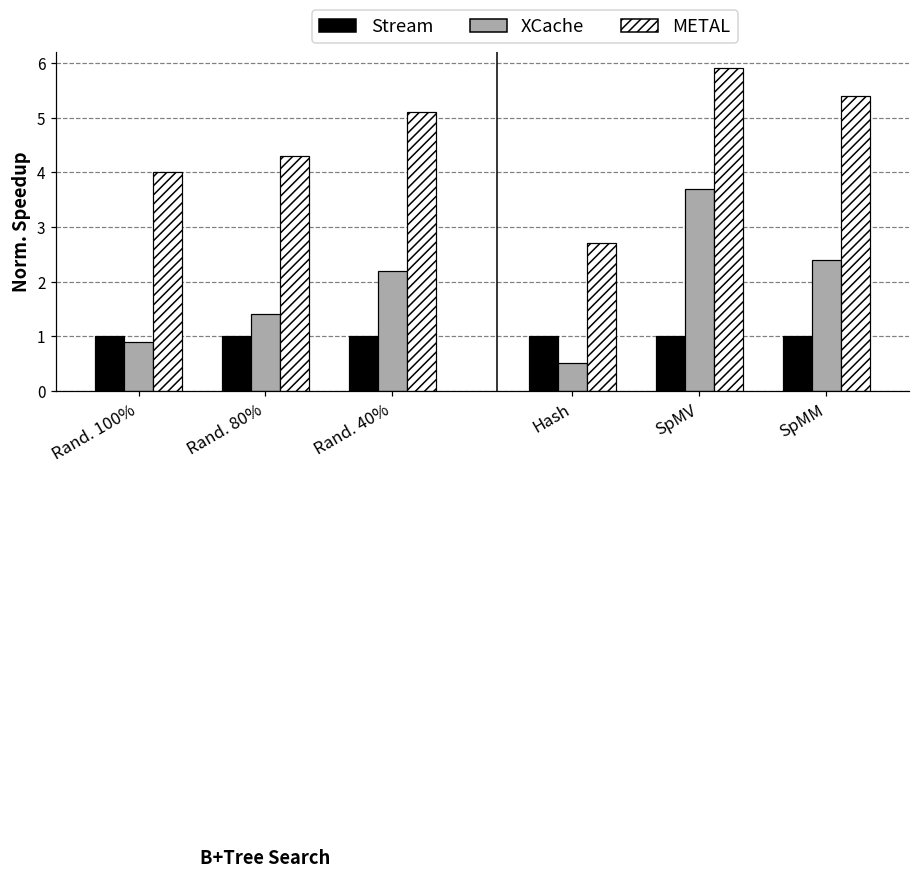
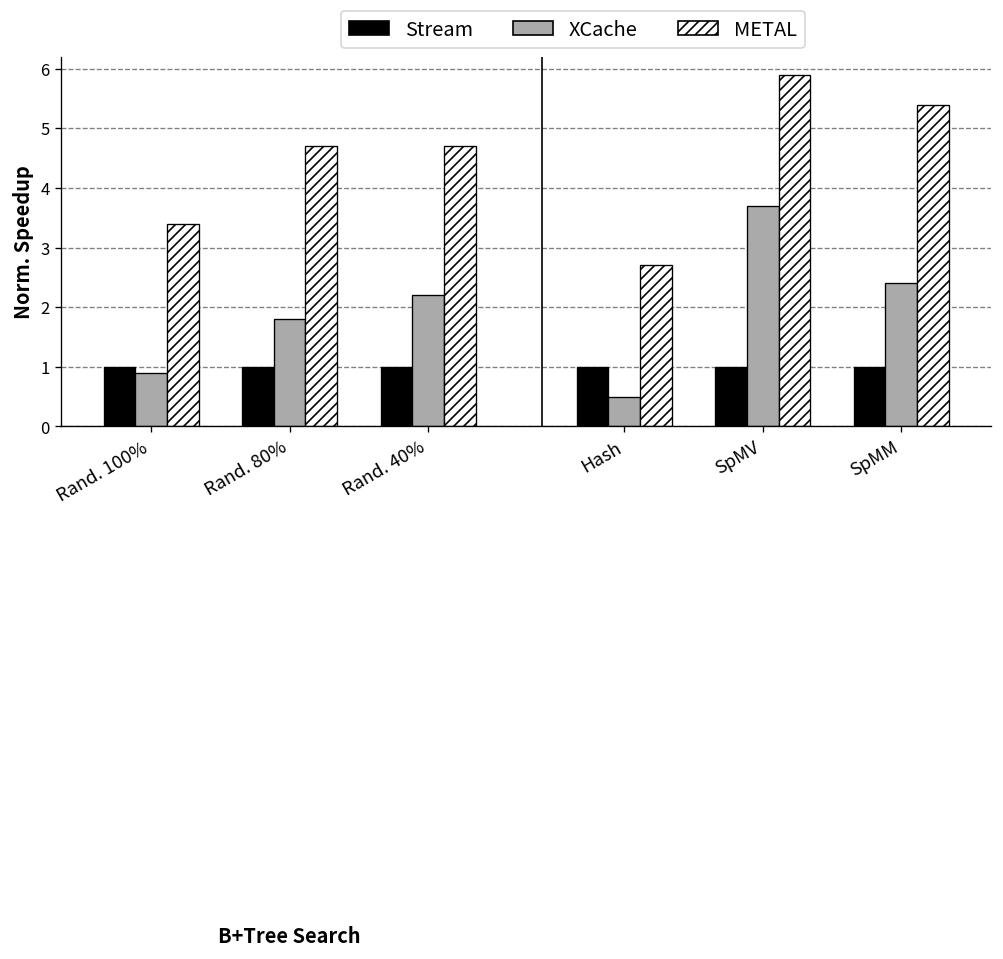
METAL, Rand. 100%: 4.0 -> 3.4
XCache, Rand. 80%: 1.4 -> 1.8
METAL, Rand. 80%: 4.3 -> 4.7
METAL, Rand. 40%: 5.1 -> 4.7
